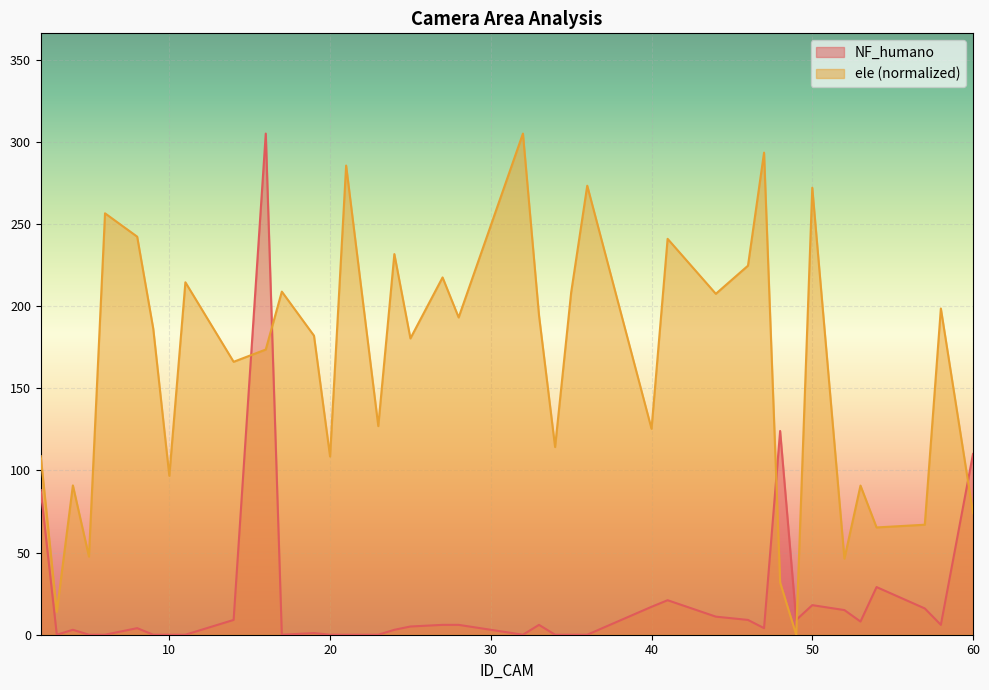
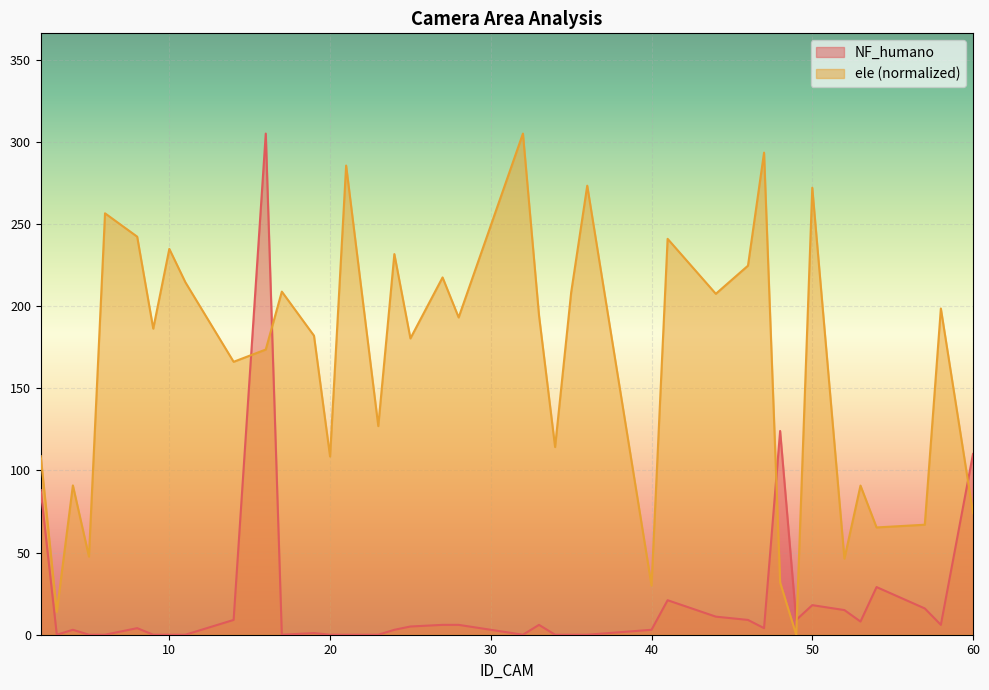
ele (normalized), 10: 97 -> 235
NF_humano, 40: 17 -> 3
ele (normalized), 40: 125 -> 30
